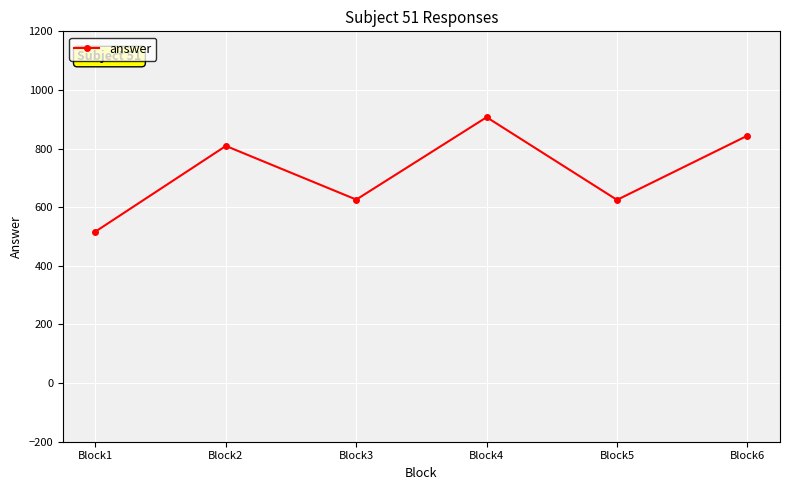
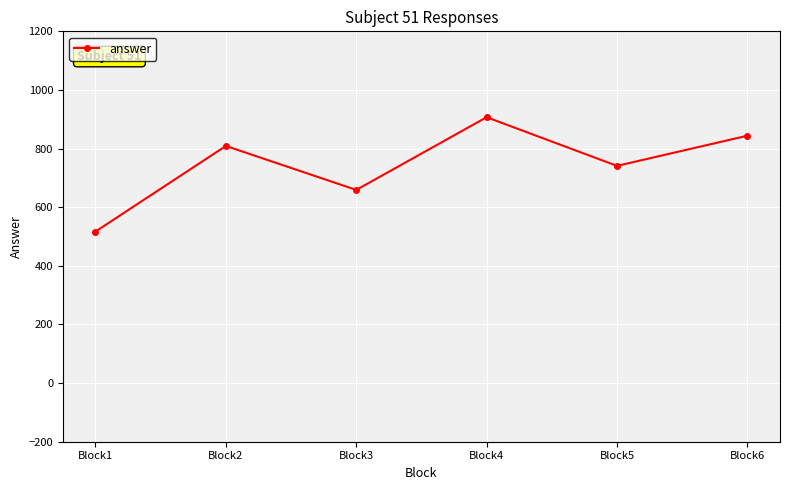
Block3: 630 -> 660
Block5: 630 -> 740
